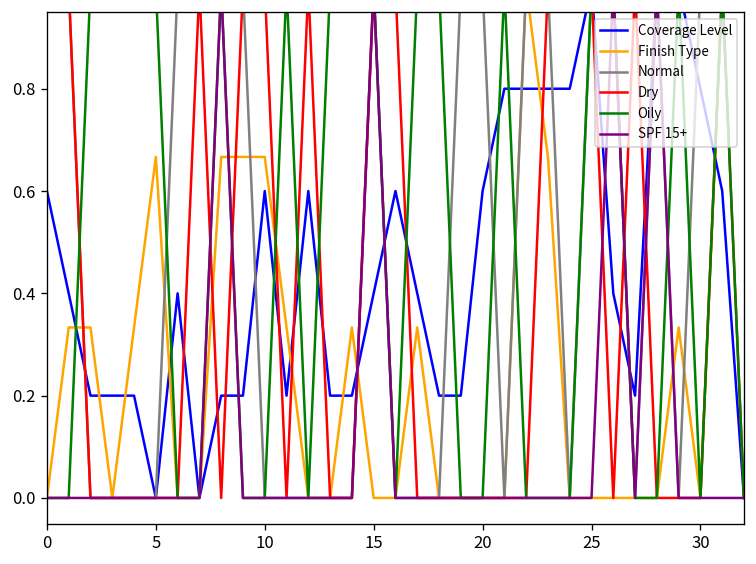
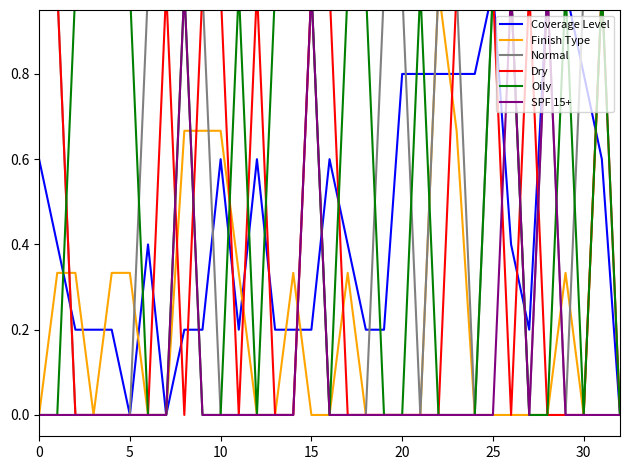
Finish Type, 5: 0.67 -> 0.33
Coverage Level, 15: 0.40 -> 0.20
Coverage Level, 20: 0.60 -> 0.80
